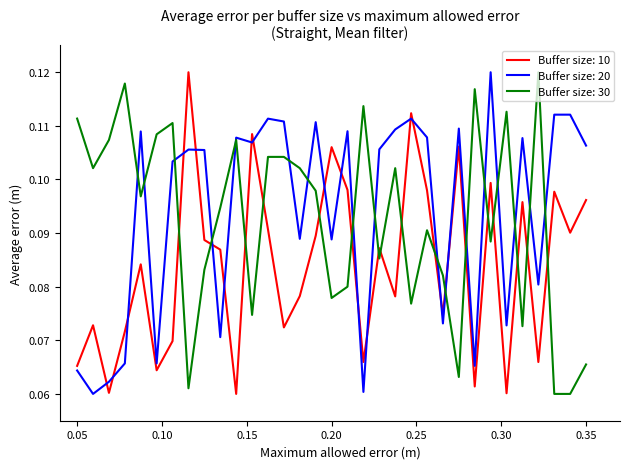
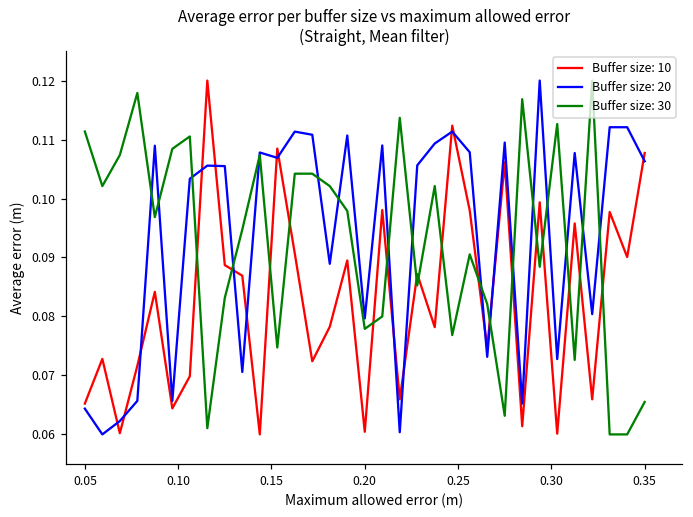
Buffer size: 10, 0.20: 0.106 -> 0.060
Buffer size: 20, 0.20: 0.089 -> 0.080
Buffer size: 10, 0.35: 0.096 -> 0.108
